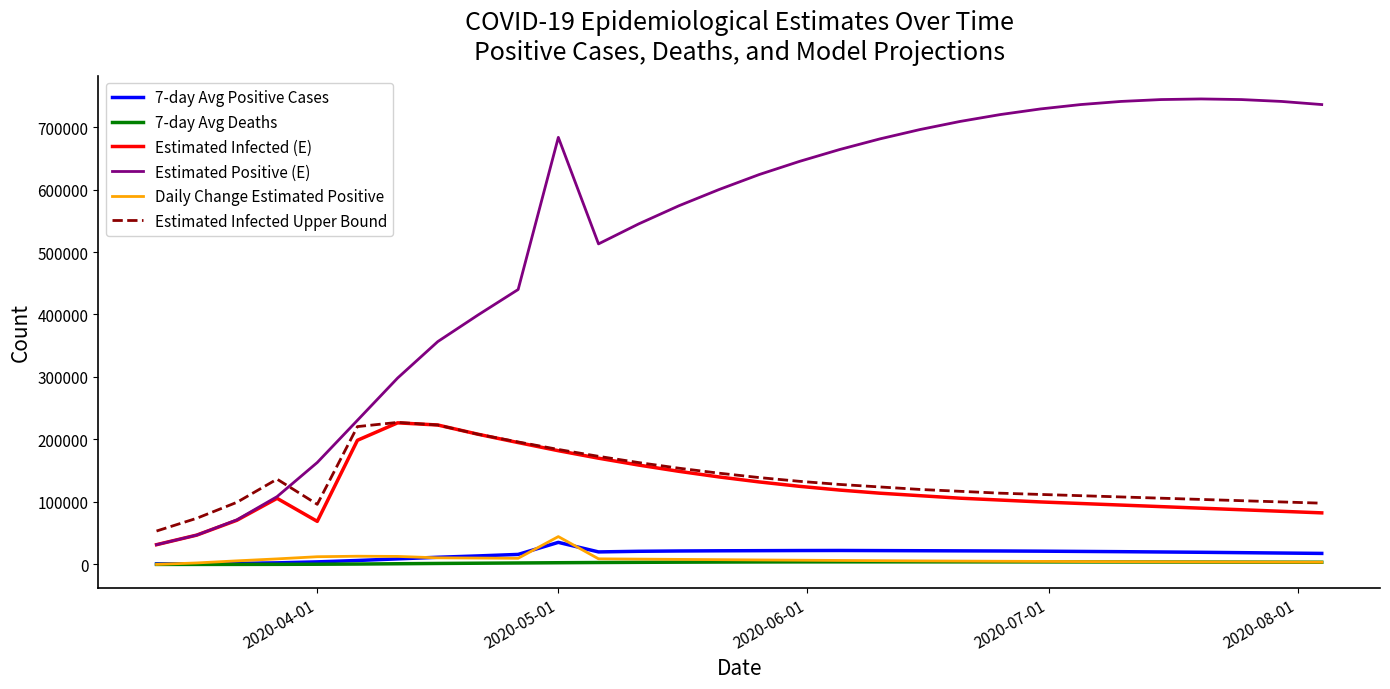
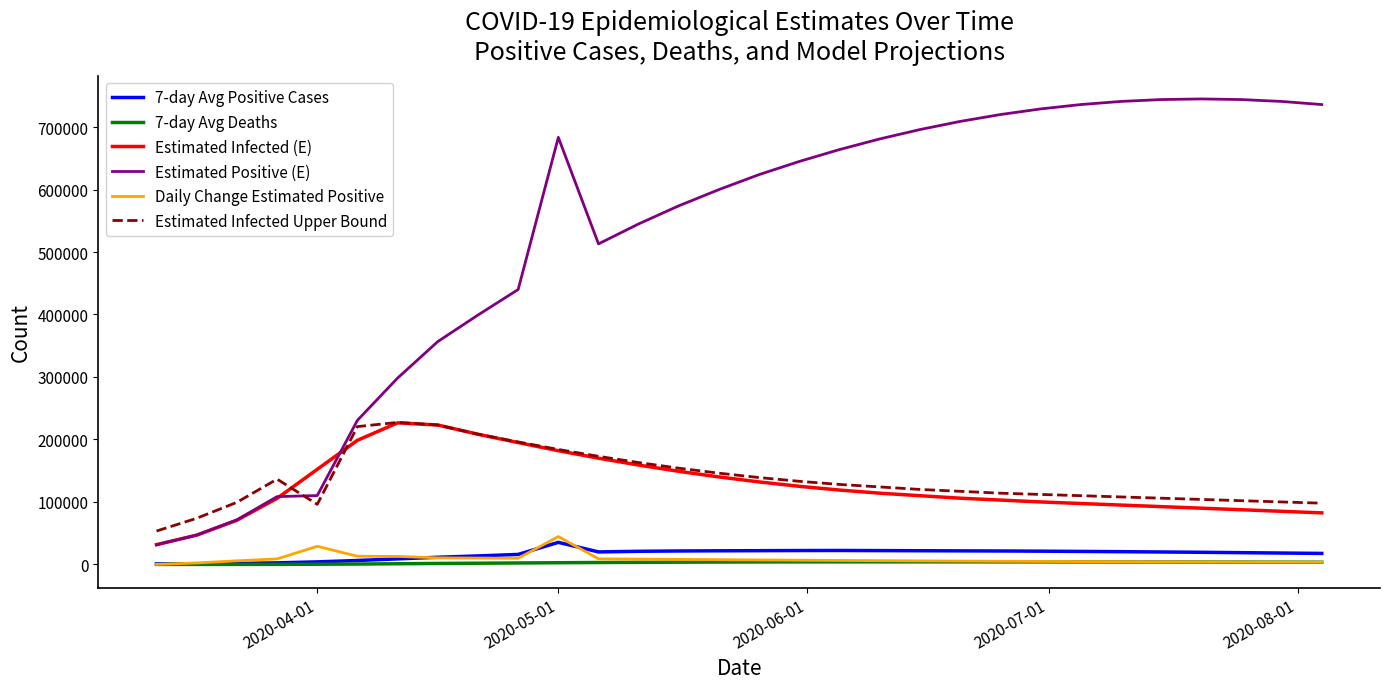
Estimated Infected (E), 2020-04-01: 70000 -> 150000
Estimated Positive (E), 2020-04-01: 160000 -> 110000
Daily Change Estimated Positive, 2020-04-01: 10000 -> 30000
